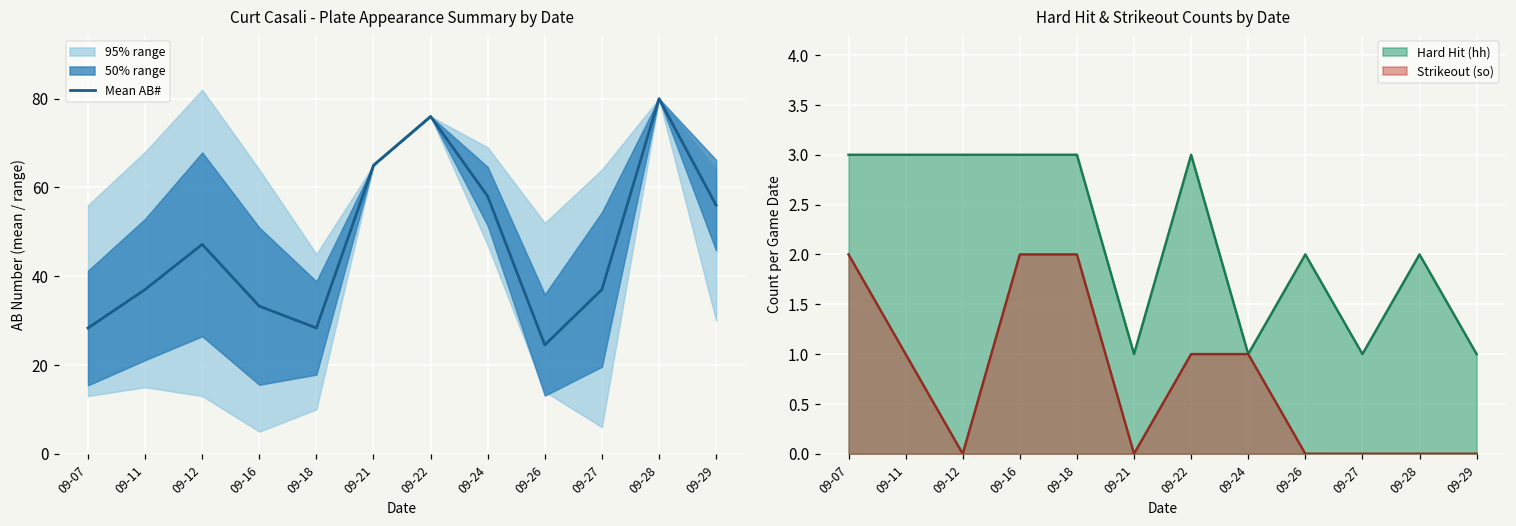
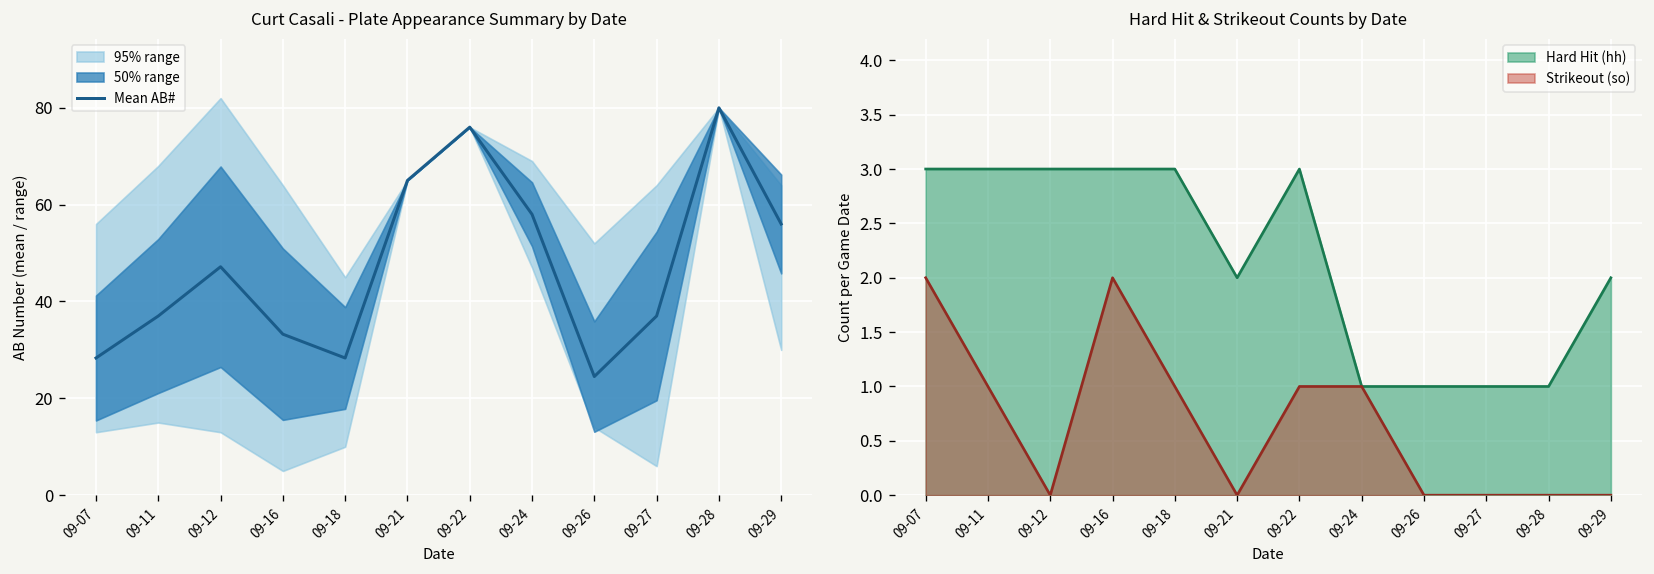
Hard Hit & Strikeout Counts by Date, Strikeout (so), 09-18: 2 -> 1
Hard Hit & Strikeout Counts by Date, Hard Hit (hh), 09-21: 1 -> 2
Hard Hit & Strikeout Counts by Date, Hard Hit (hh), 09-26: 2 -> 1
Hard Hit & Strikeout Counts by Date, Hard Hit (hh), 09-28: 2 -> 1
Hard Hit & Strikeout Counts by Date, Hard Hit (hh), 09-29: 1 -> 2
